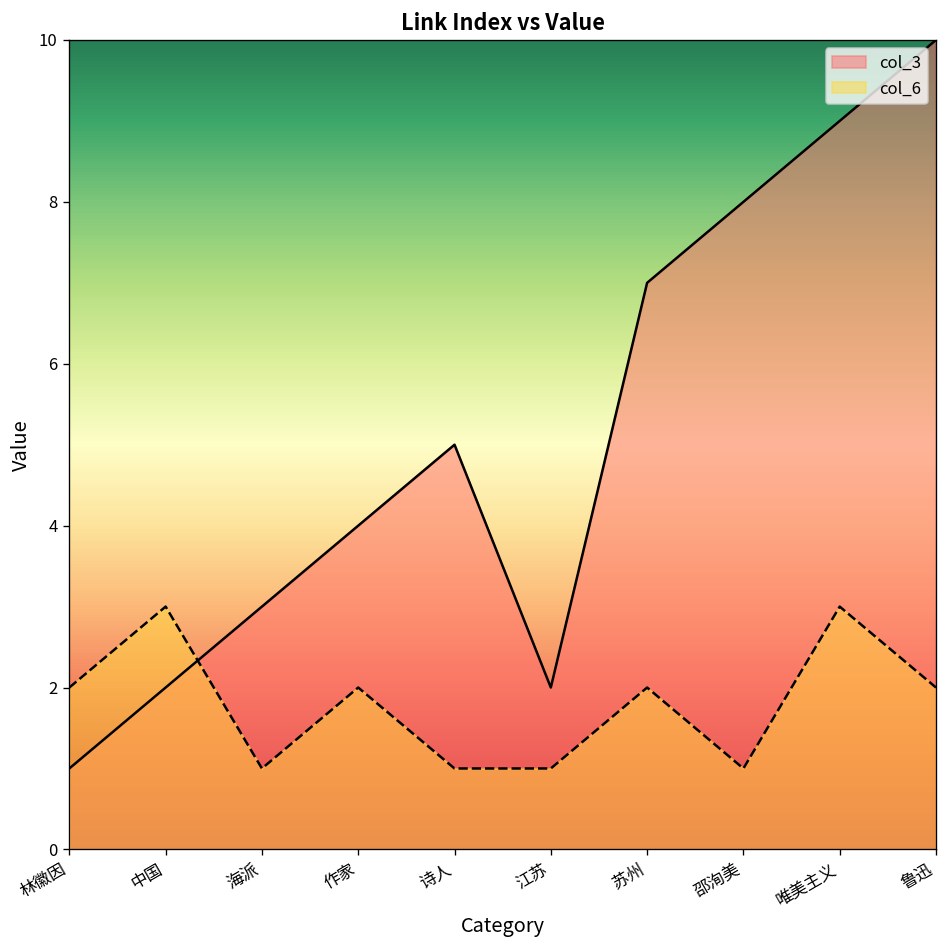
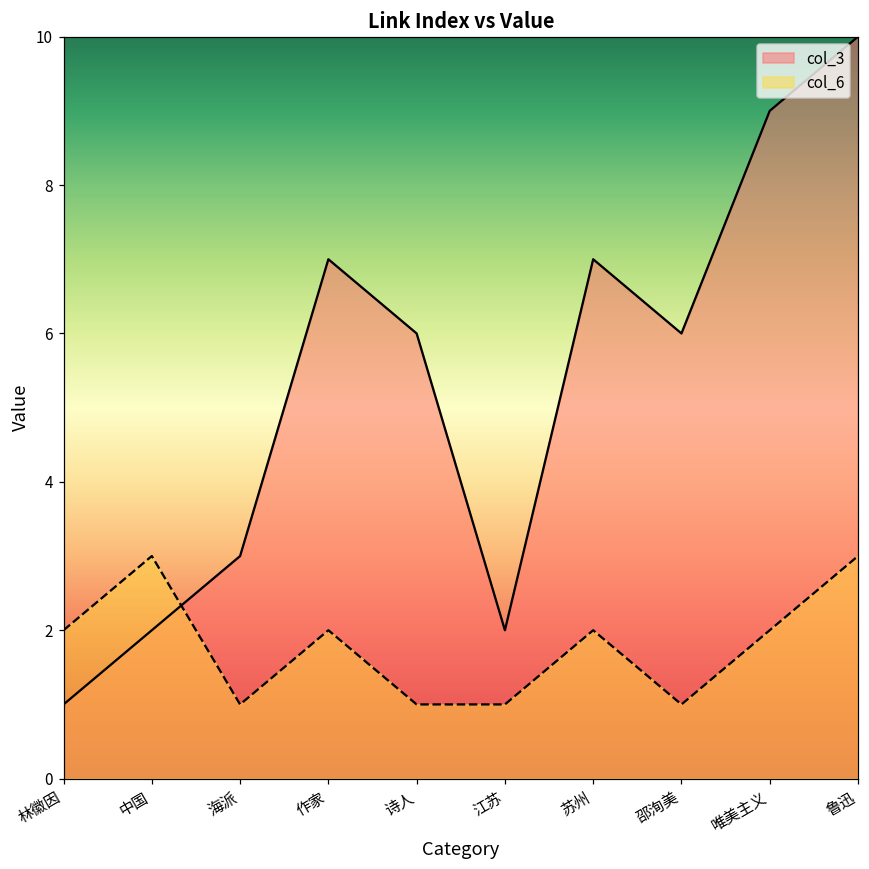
col_3, 作家: 4 -> 7
col_3, 诗人: 5 -> 6
col_3, 邵洵美: 8 -> 6
col_6, 唯美主义: 3 -> 2
col_6, 鲁迅: 2 -> 3
